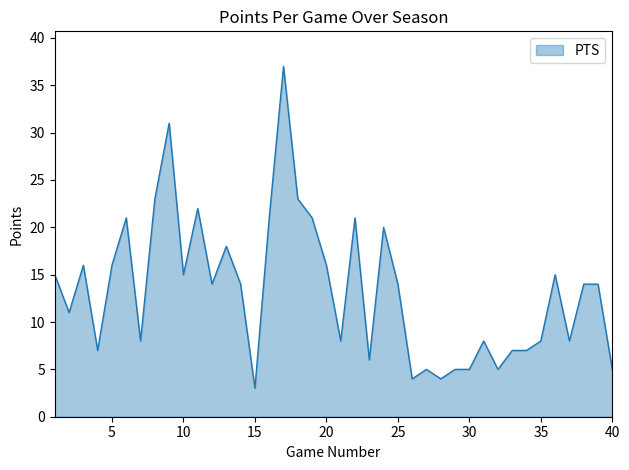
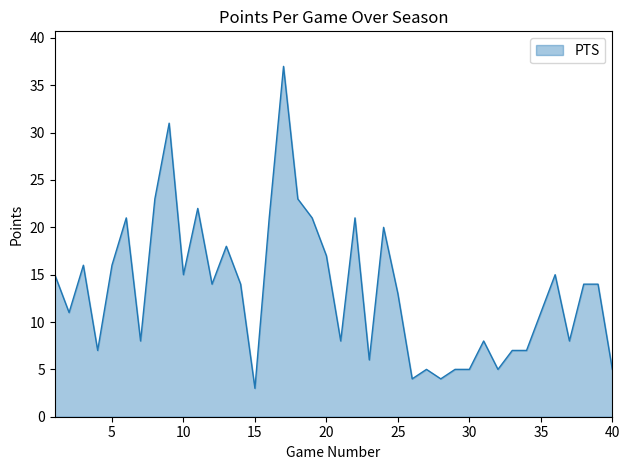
20: 16 -> 17
25: 14 -> 13
35: 8 -> 11
